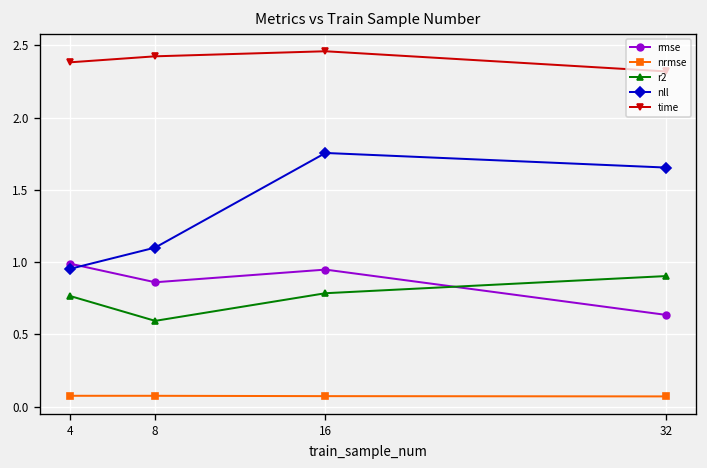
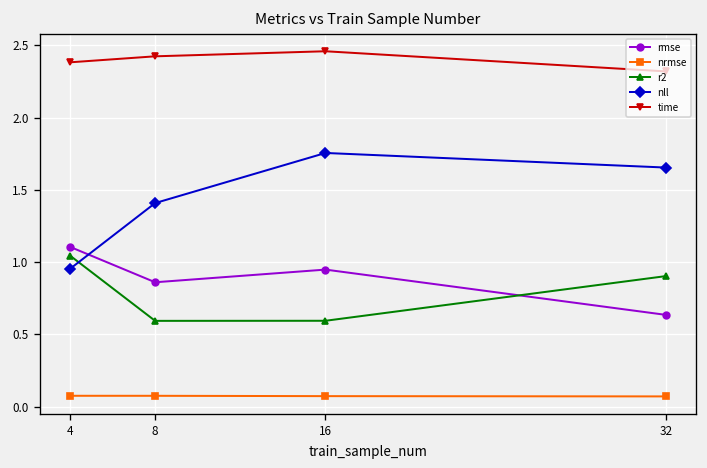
rmse, 4: 0.99 -> 1.11
r2, 4: 0.77 -> 1.05
nll, 8: 1.10 -> 1.41
r2, 16: 0.78 -> 0.59
